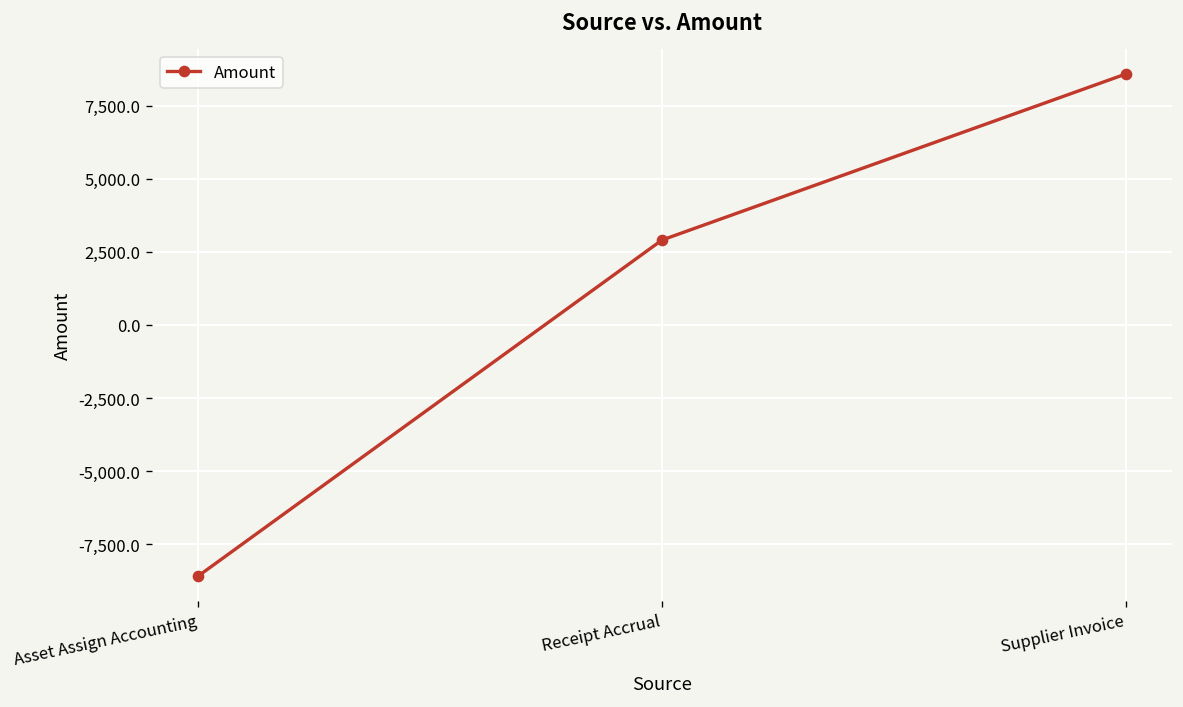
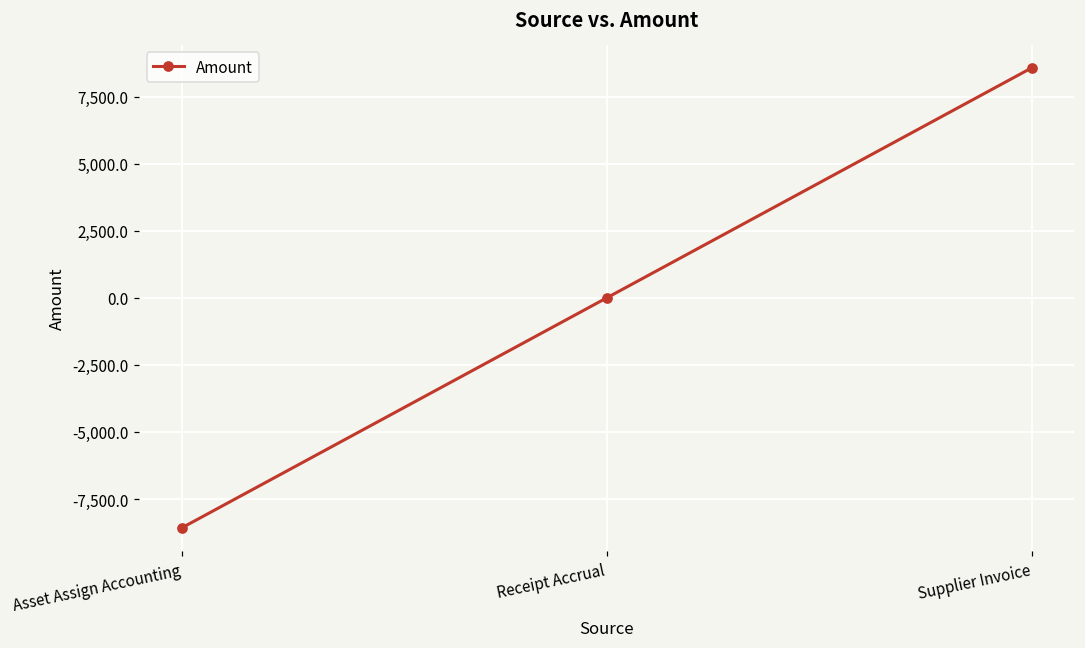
Receipt Accrual: 2,900 -> 0
